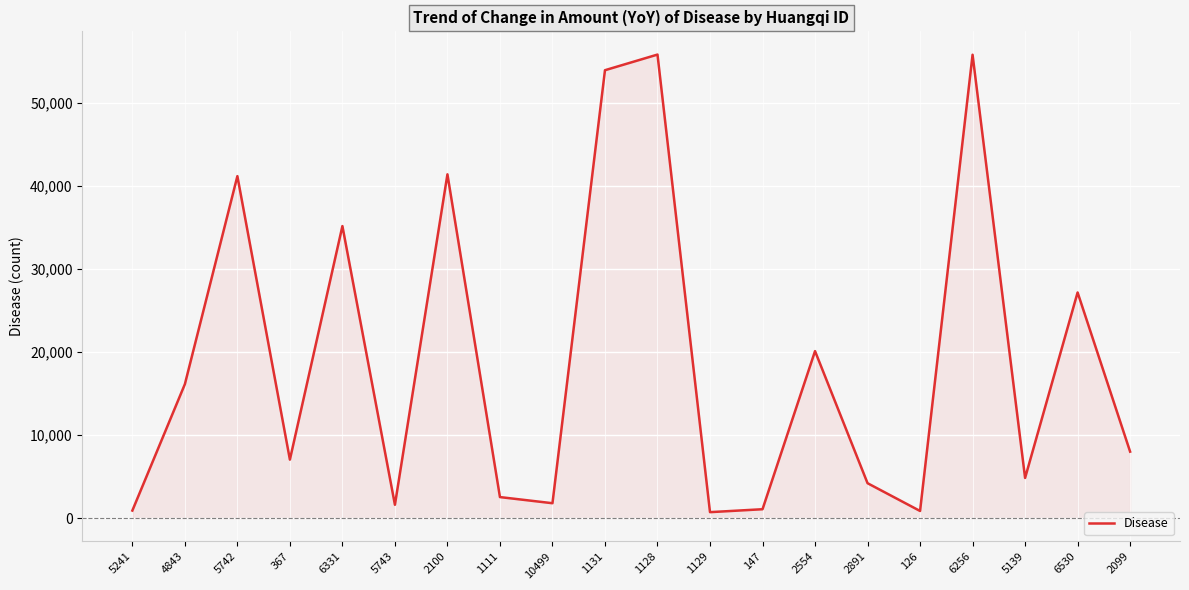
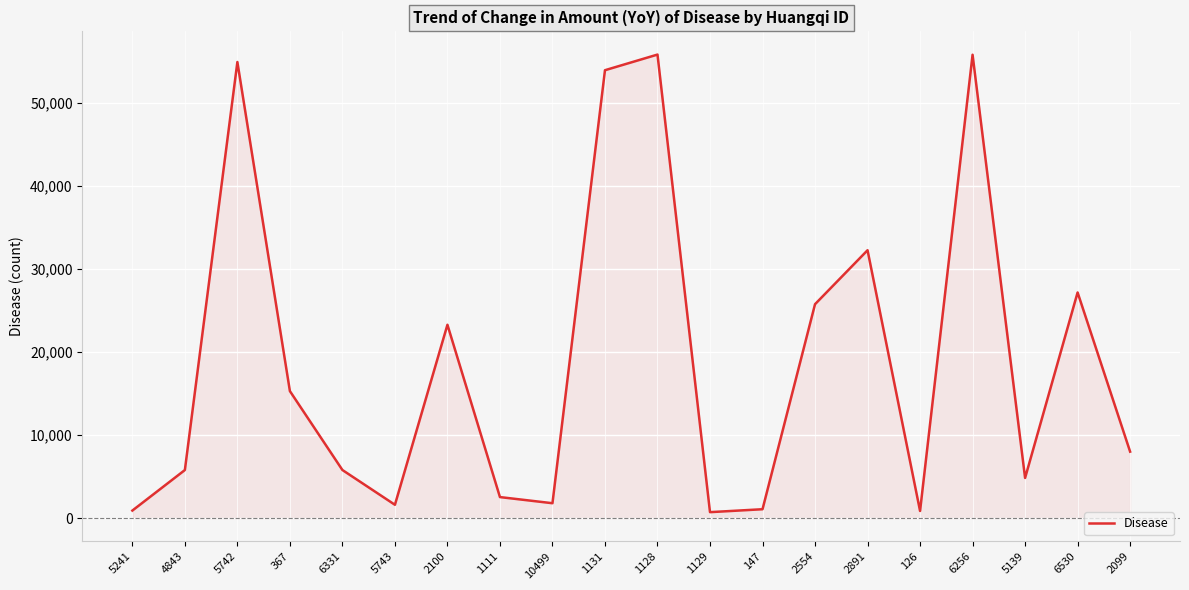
4843: 16,000 -> 6,000
5742: 41,000 -> 55,000
367: 7,000 -> 15,000
6331: 35,000 -> 6,000
2100: 41,000 -> 23,000
2554: 20,000 -> 26,000
2891: 4,000 -> 32,000
